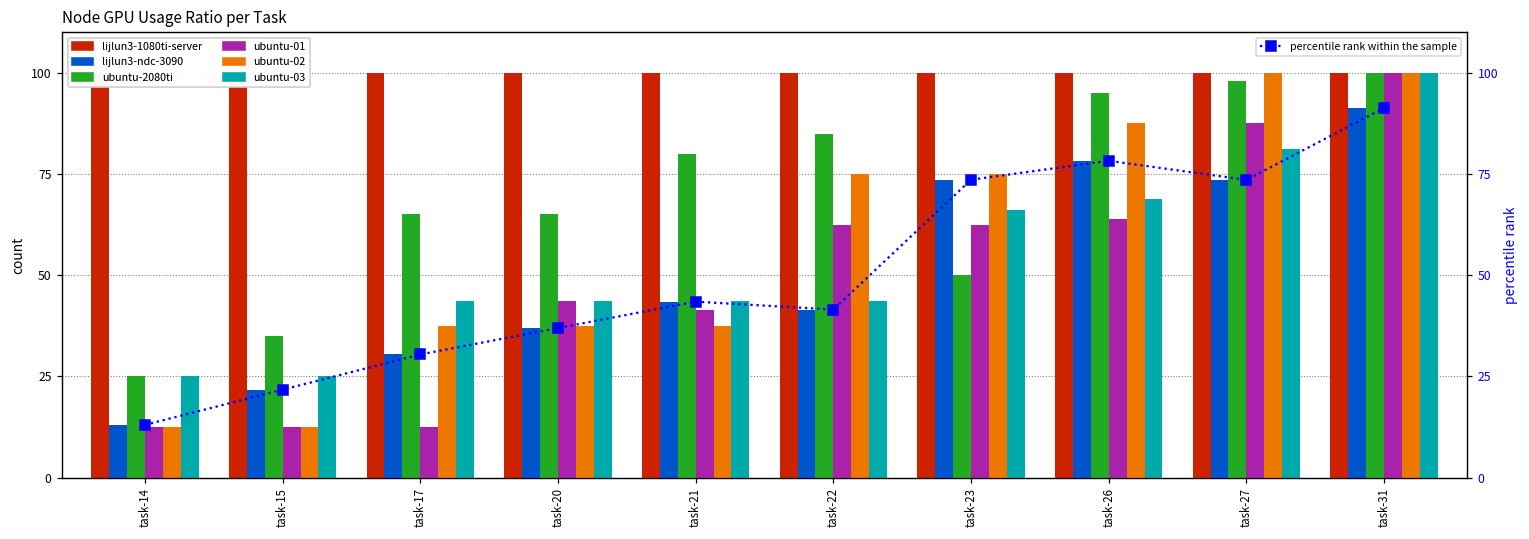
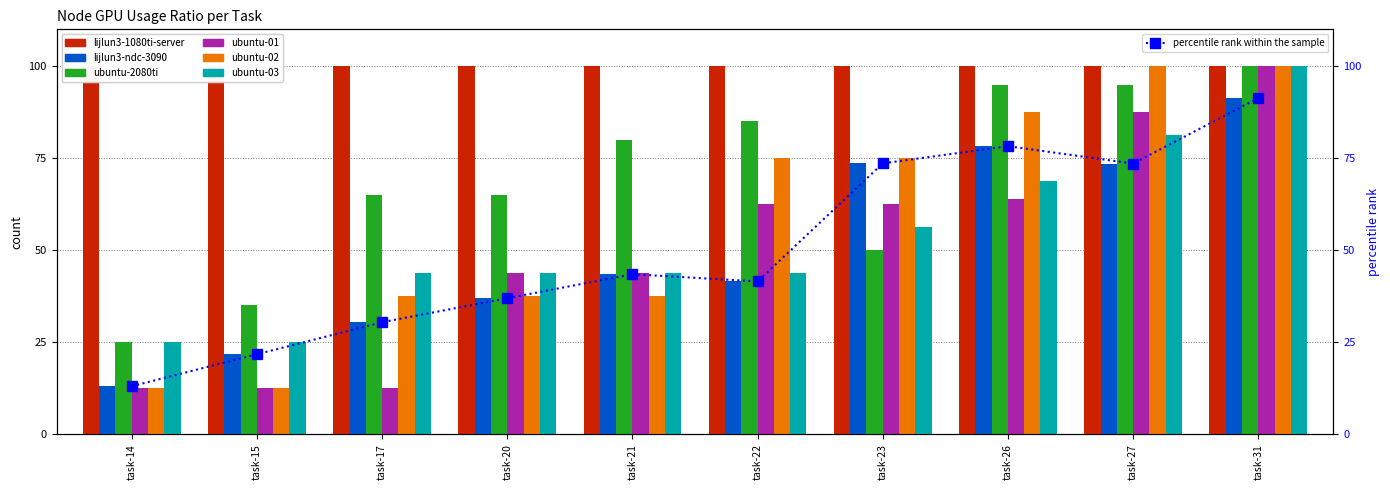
ubuntu-01, task-21: 41 -> 44
ubuntu-03, task-23: 66 -> 56
ubuntu-2080ti, task-27: 98 -> 95
